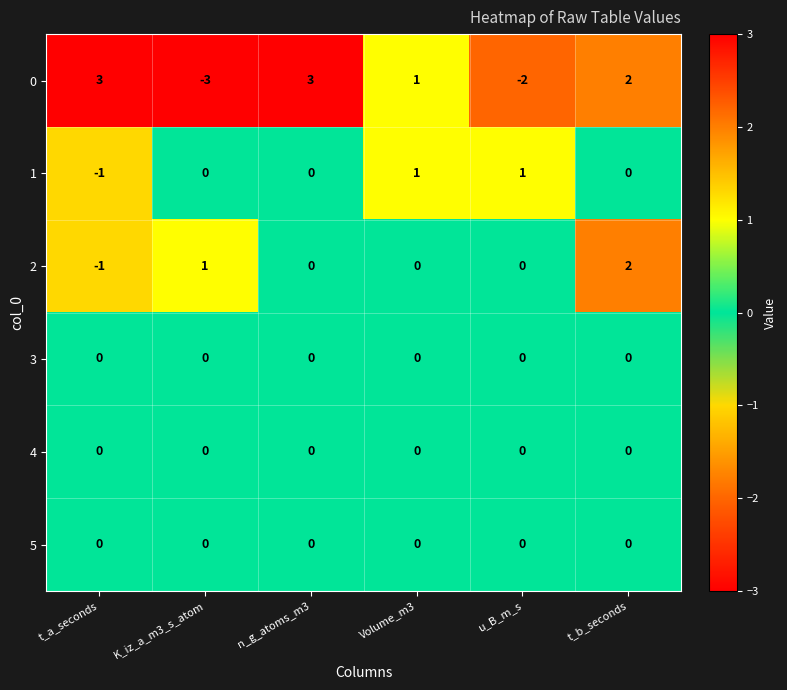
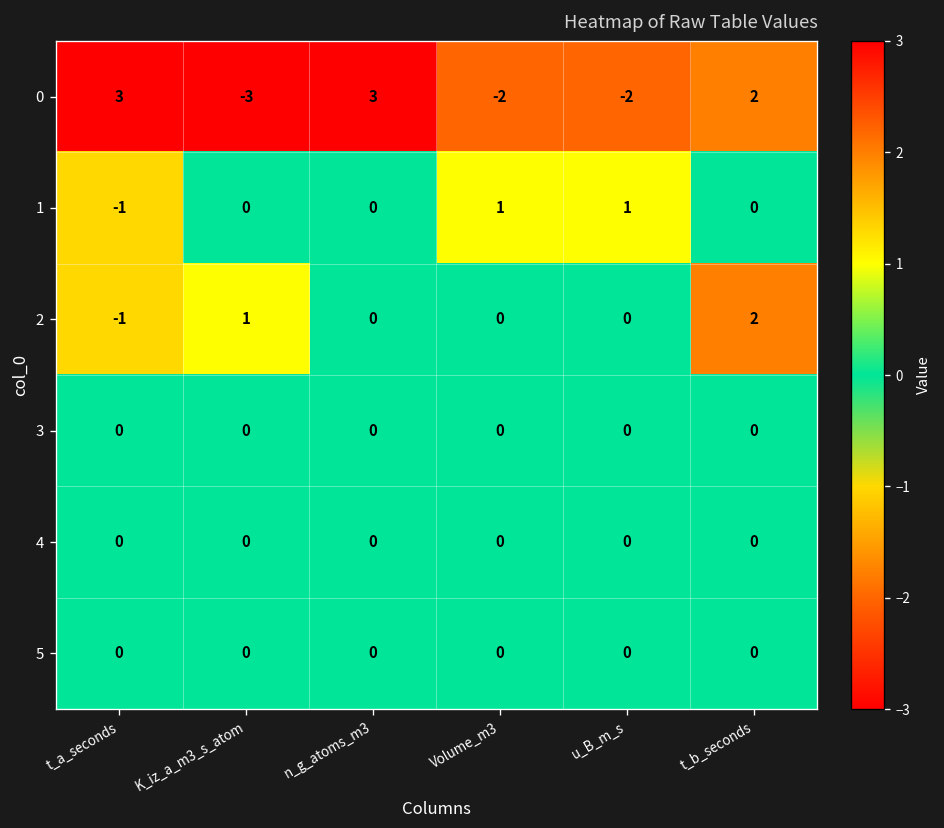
0, Volume_m3: 1 -> -2
